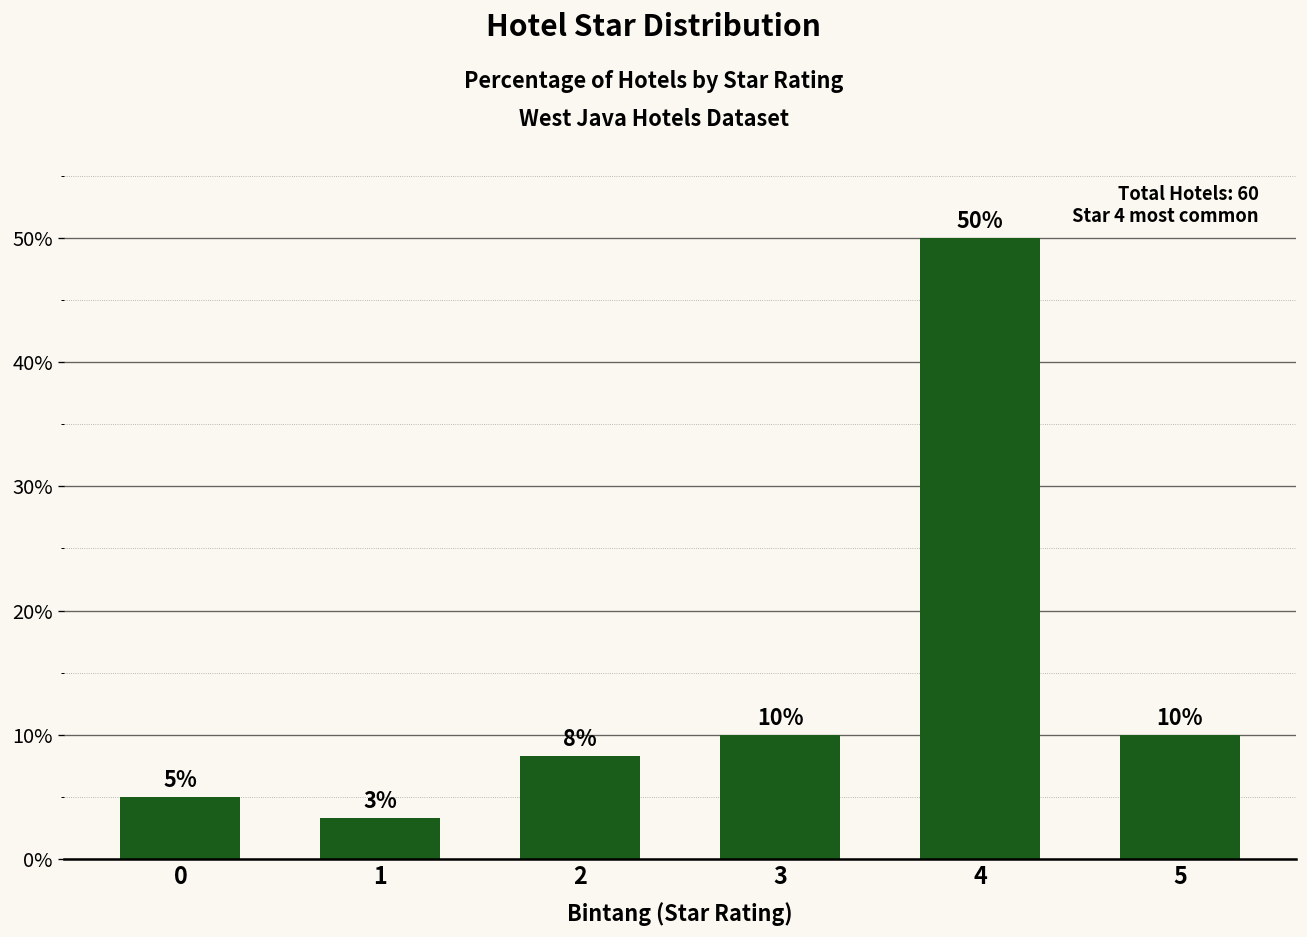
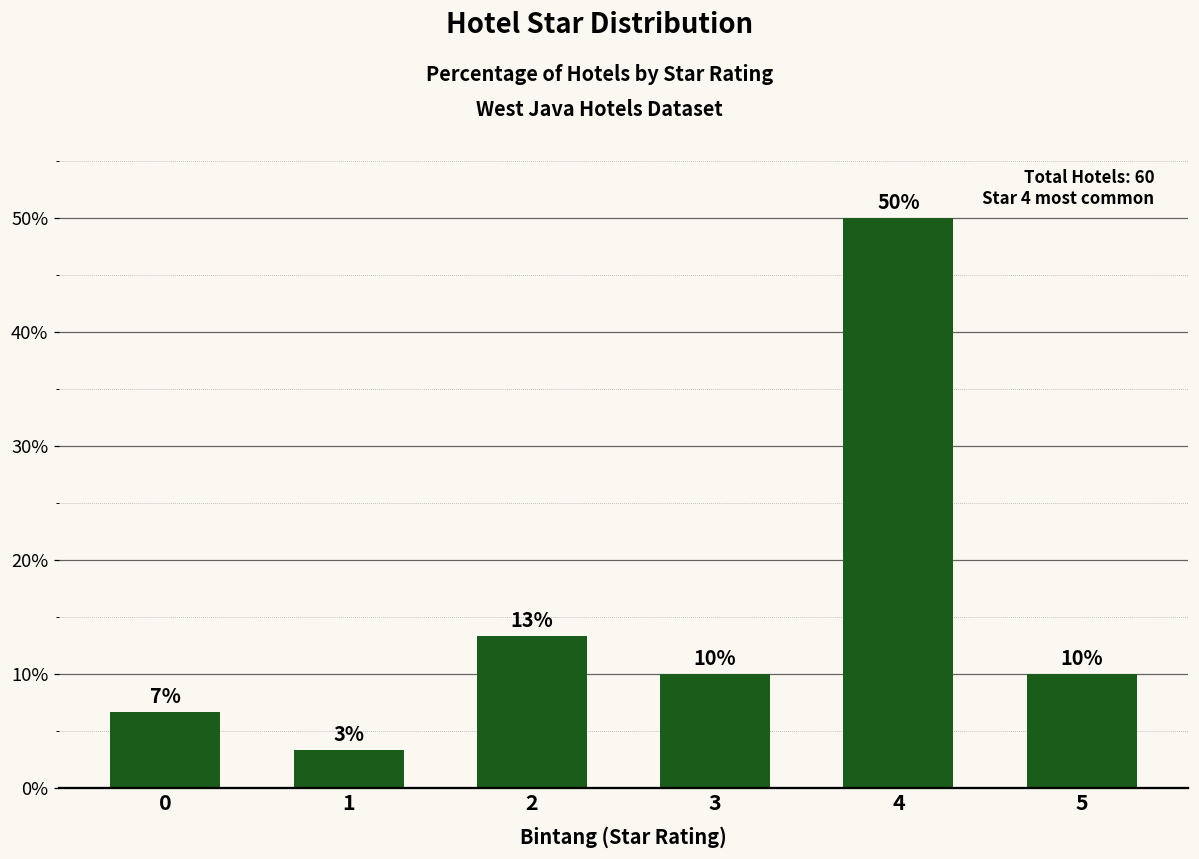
0: 5% -> 7%
2: 8% -> 13%
